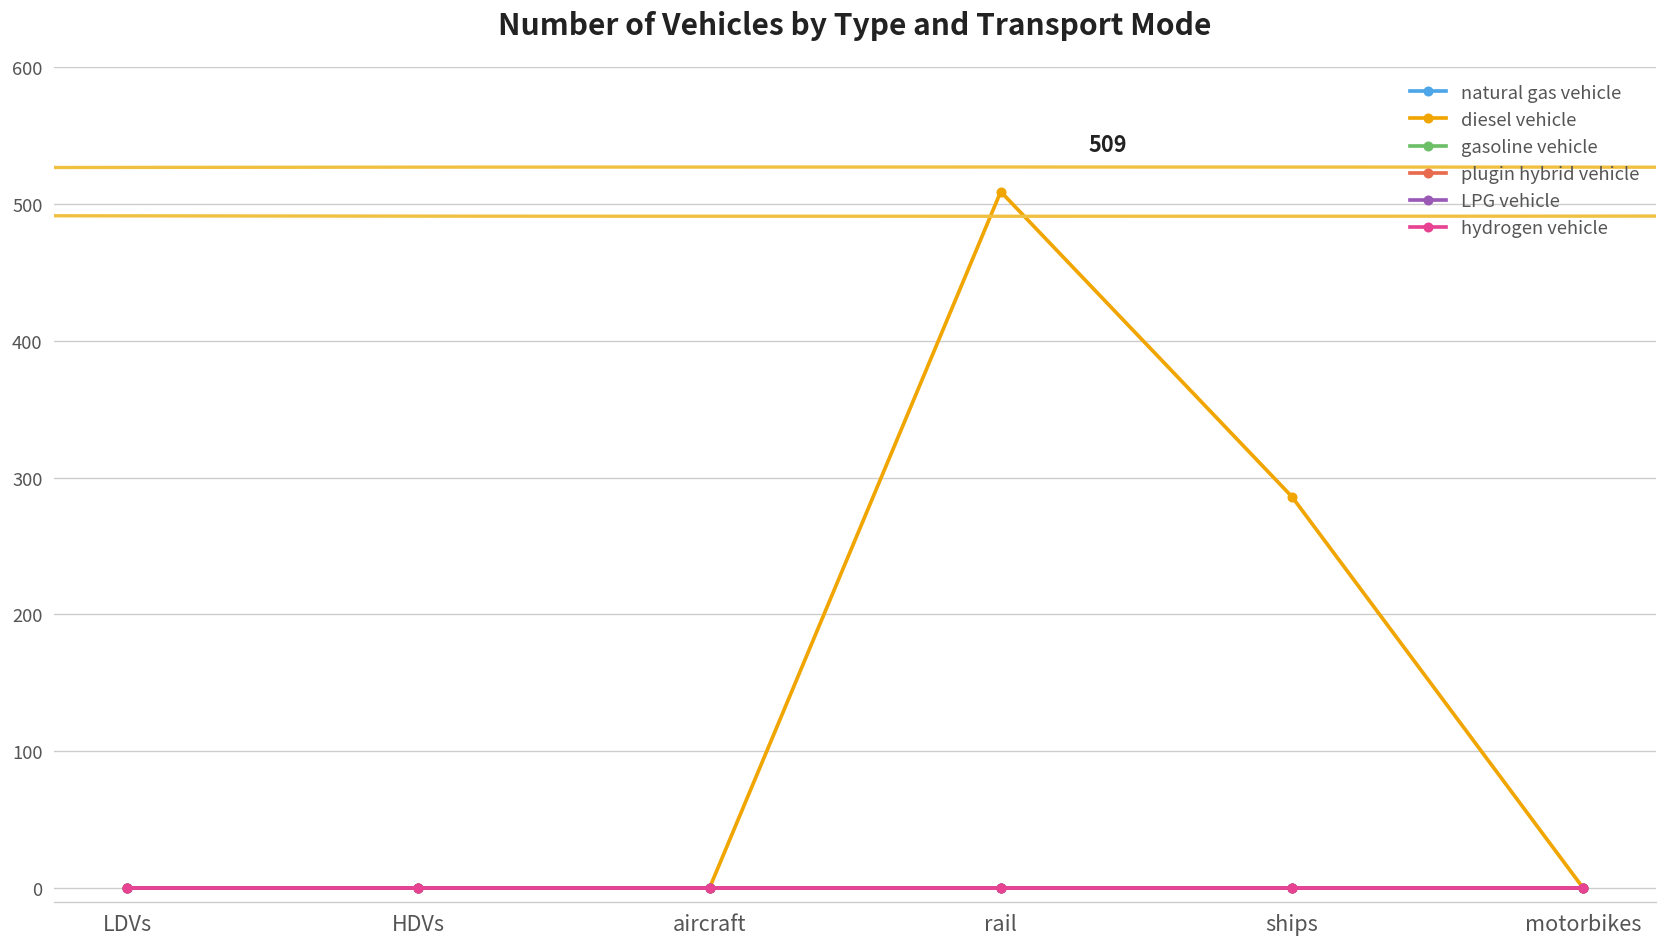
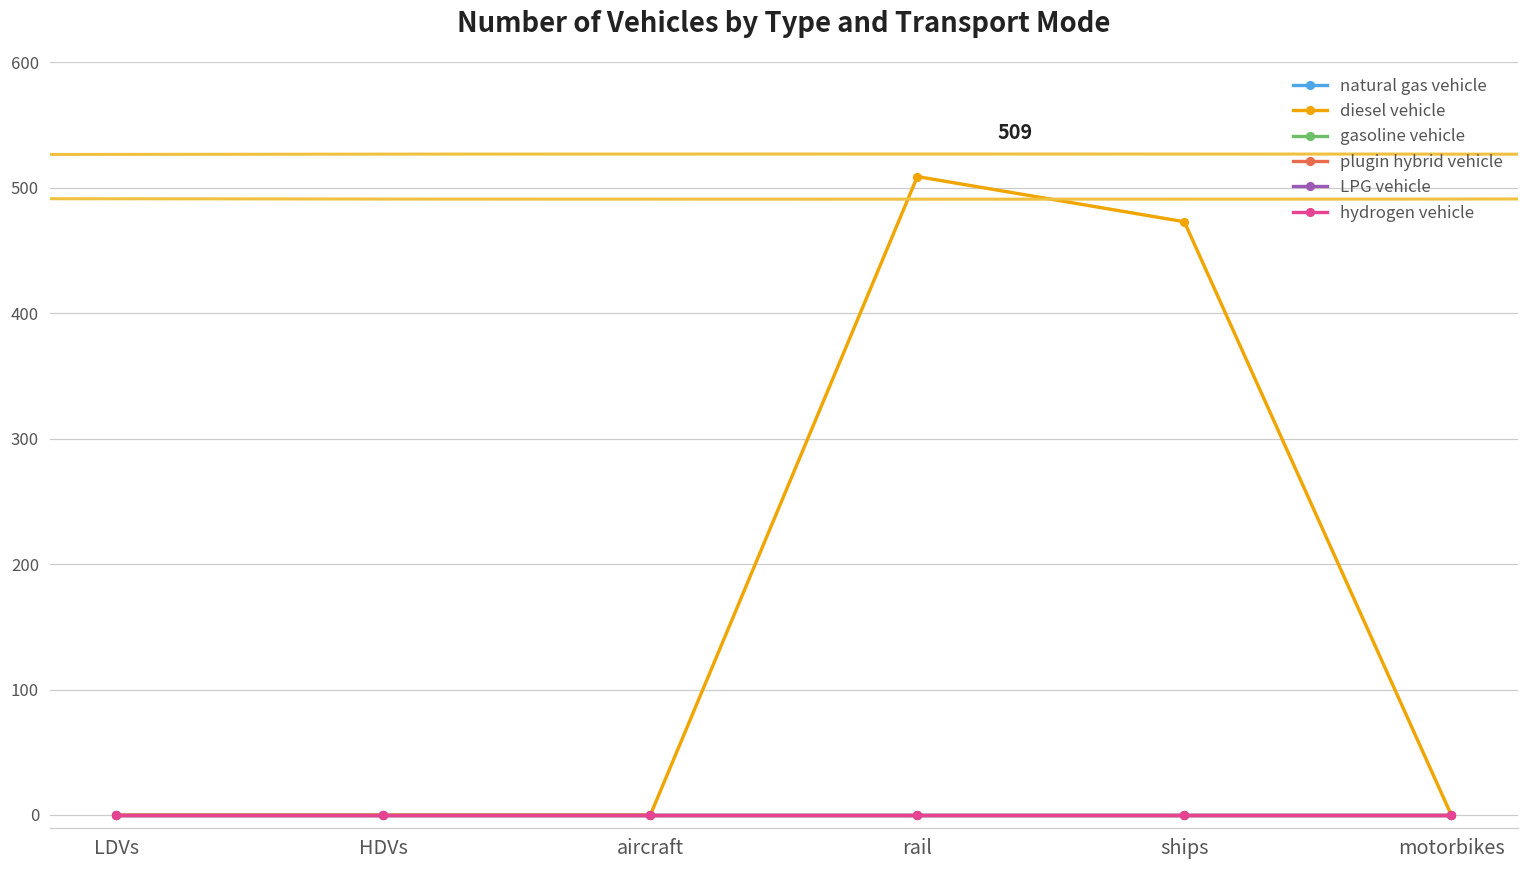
diesel vehicle, ships: 286 -> 473
